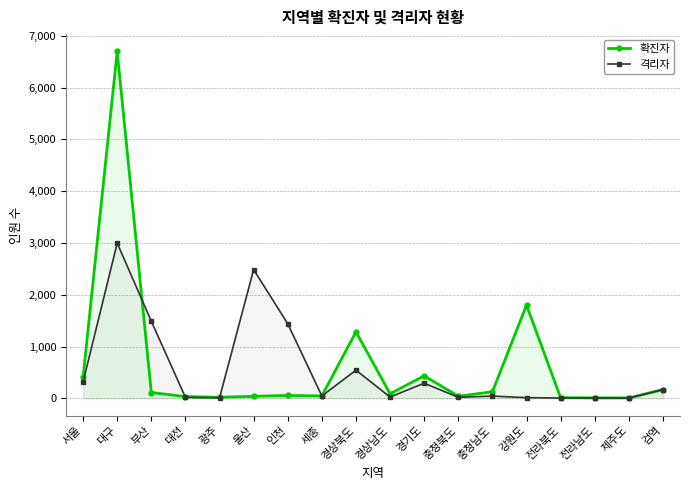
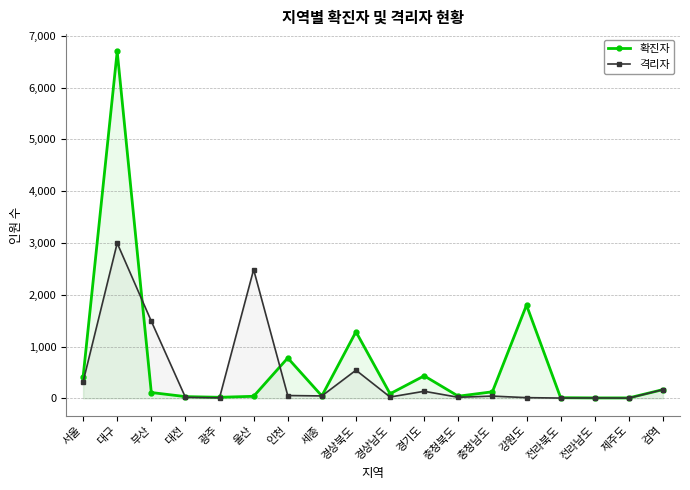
확진자, 인천: 100 -> 800
격리자, 인천: 1,400 -> 100
격리자, 경기도: 300 -> 100
